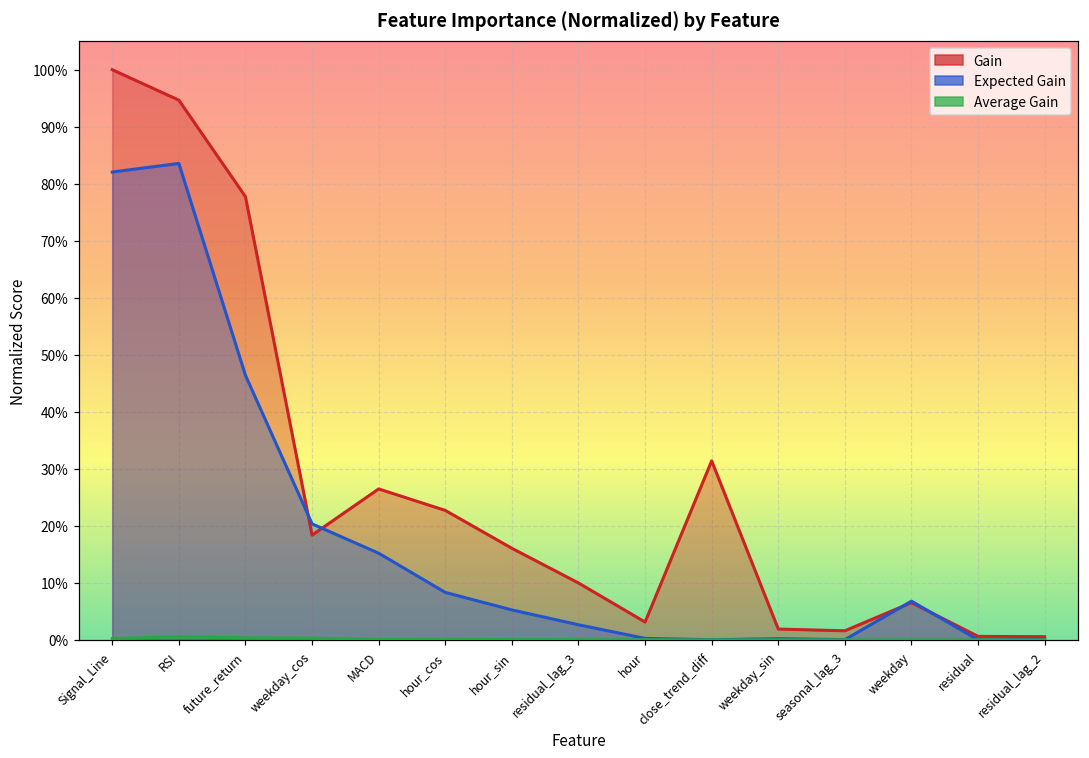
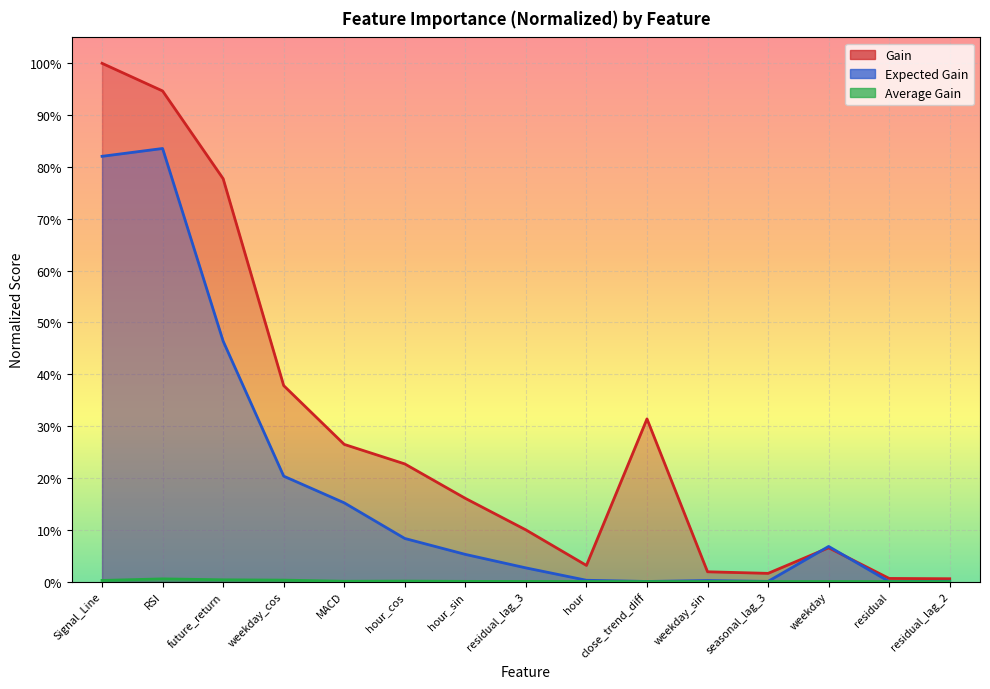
Gain, weekday_cos: 18% -> 38%
